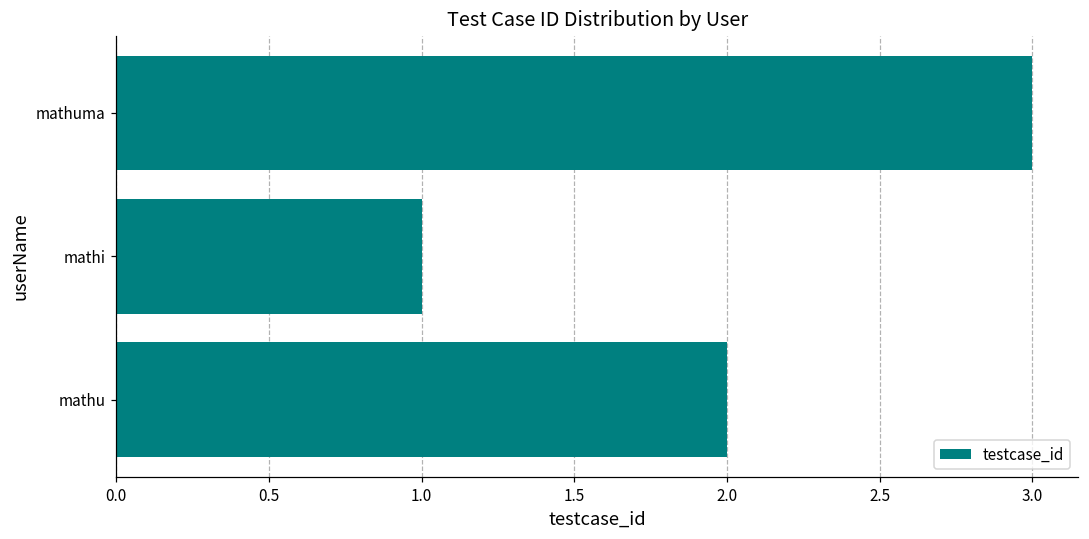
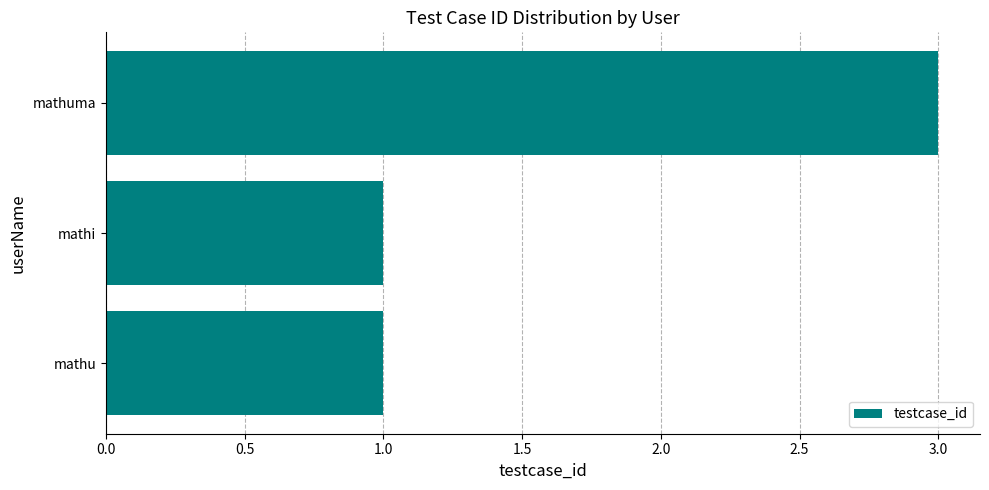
mathu: 2 -> 1
